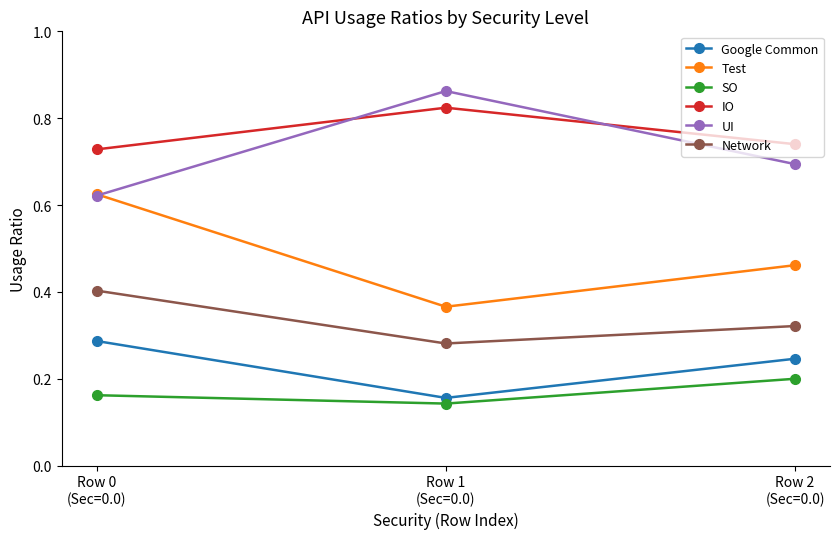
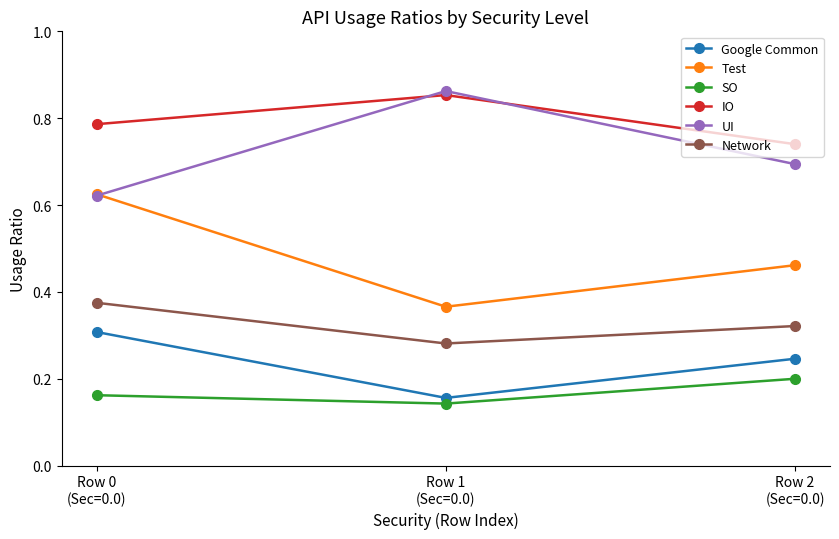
Google Common, Row 0 (Sec=0.0): 0.29 -> 0.31
IO, Row 0 (Sec=0.0): 0.73 -> 0.79
Network, Row 0 (Sec=0.0): 0.40 -> 0.38
IO, Row 1 (Sec=0.0): 0.82 -> 0.85
